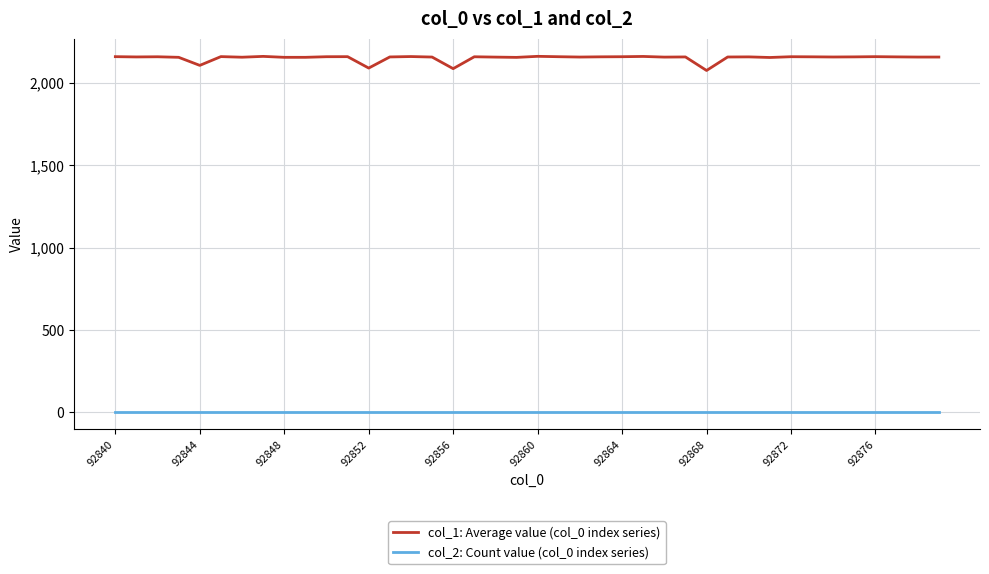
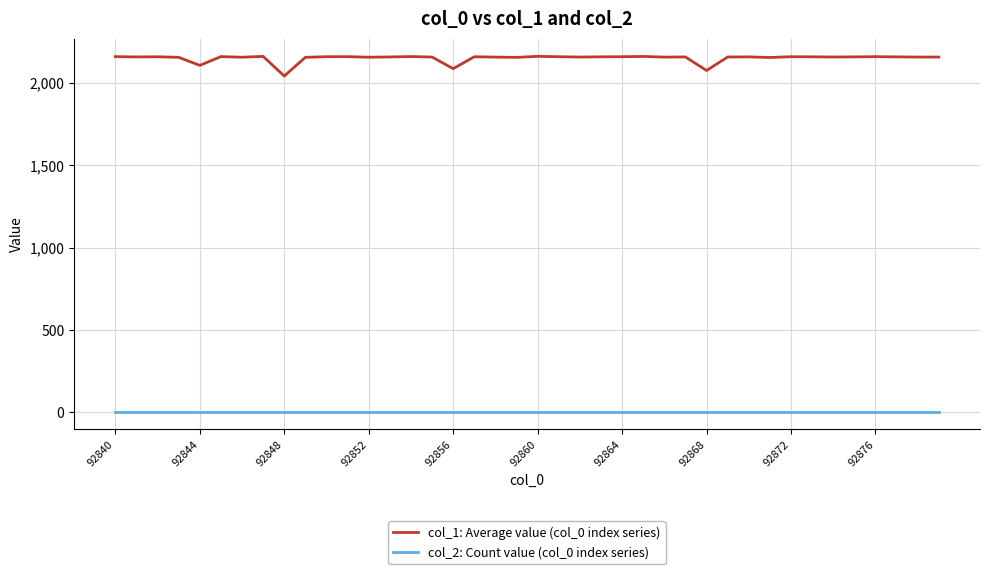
col_1: Average value (col_0 index series), 92848: 2,150 -> 2,040
col_1: Average value (col_0 index series), 92852: 2,090 -> 2,160
